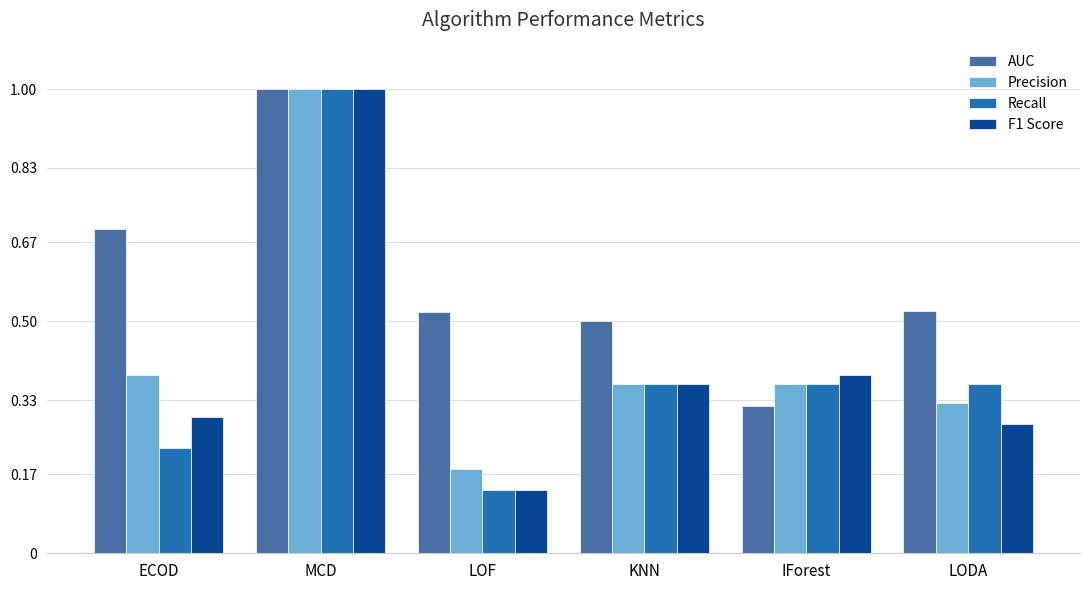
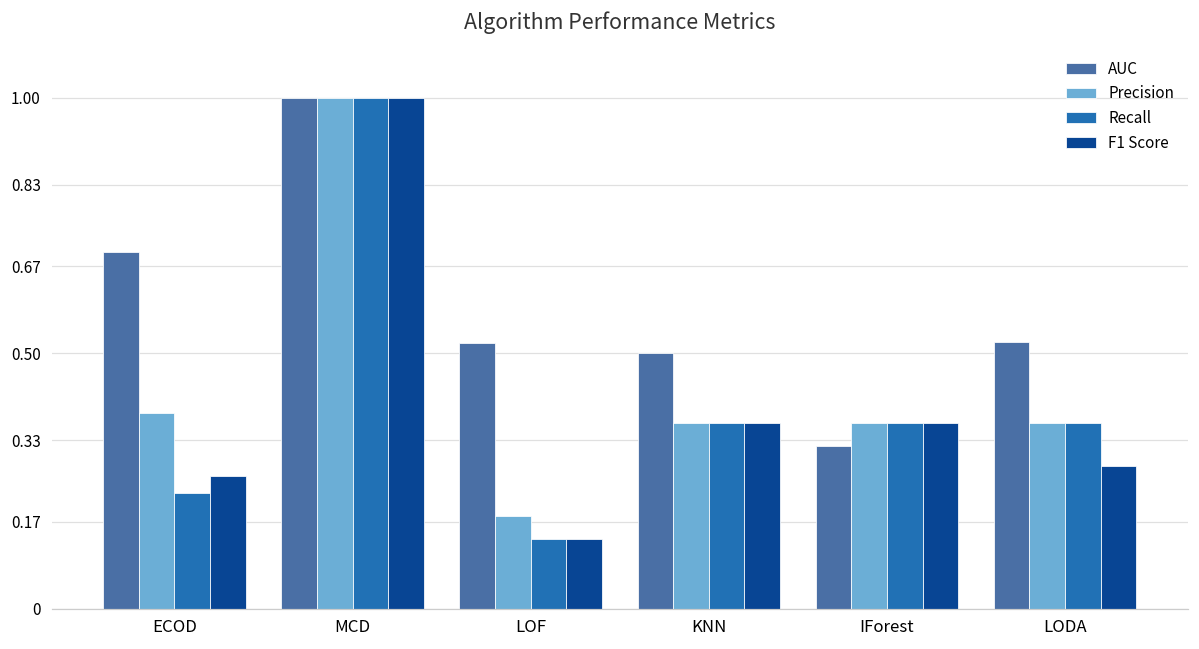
F1 Score, ECOD: 0.29 -> 0.26
F1 Score, IForest: 0.38 -> 0.36
Precision, LODA: 0.32 -> 0.36
